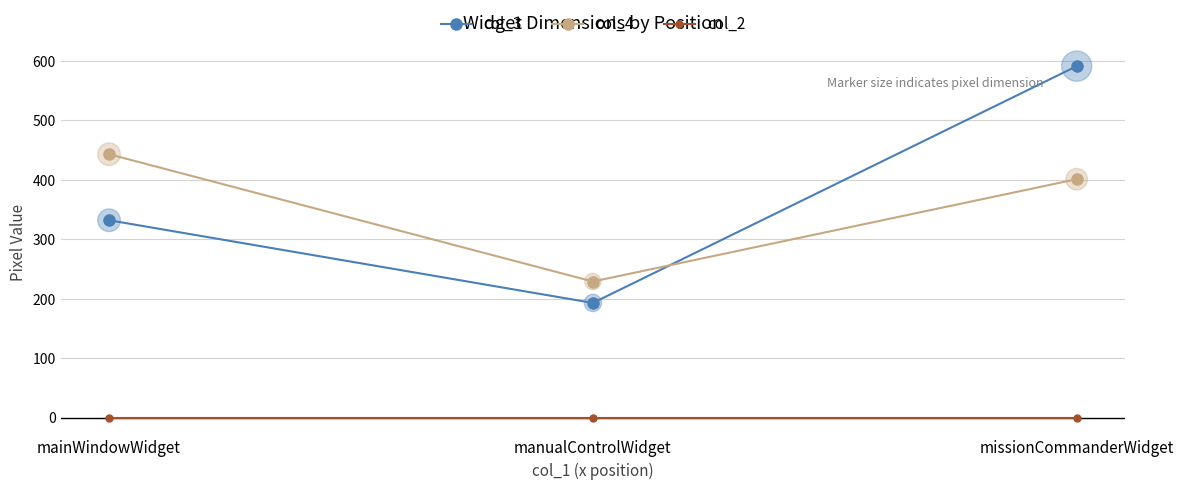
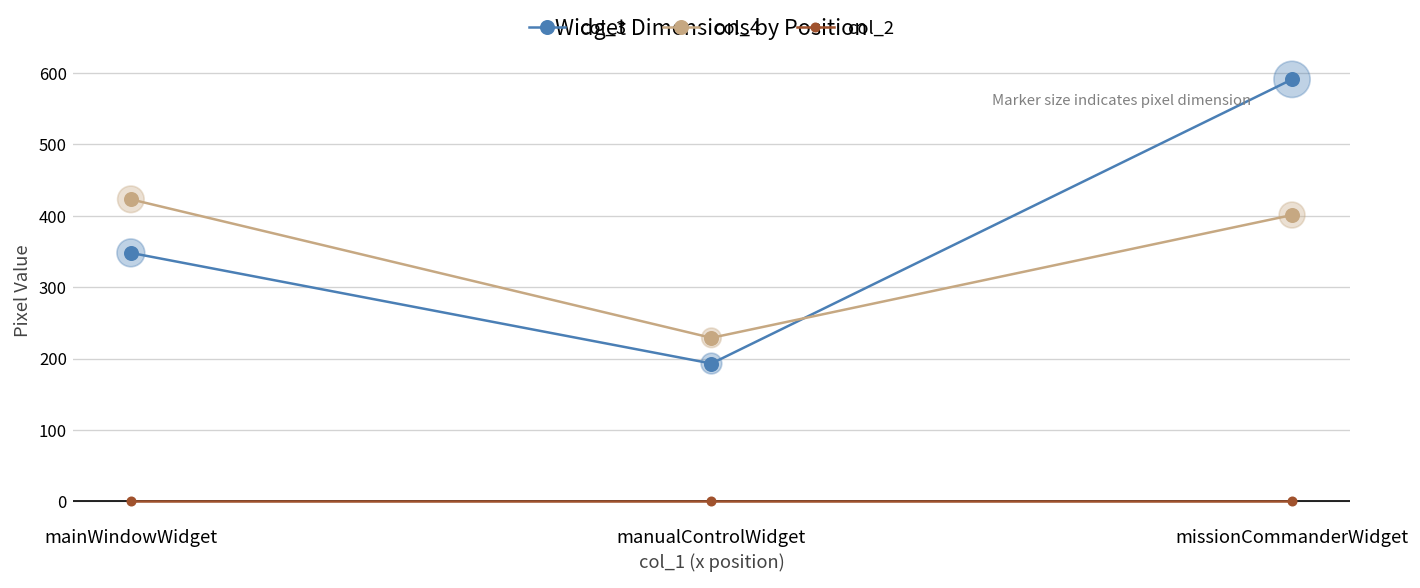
col_3, mainWindowWidget: 330 -> 350
col_4, mainWindowWidget: 440 -> 420
